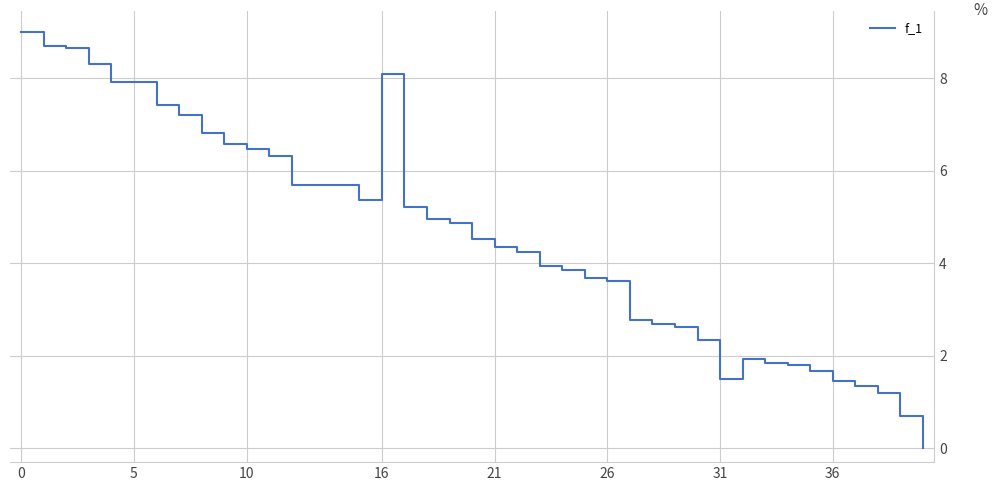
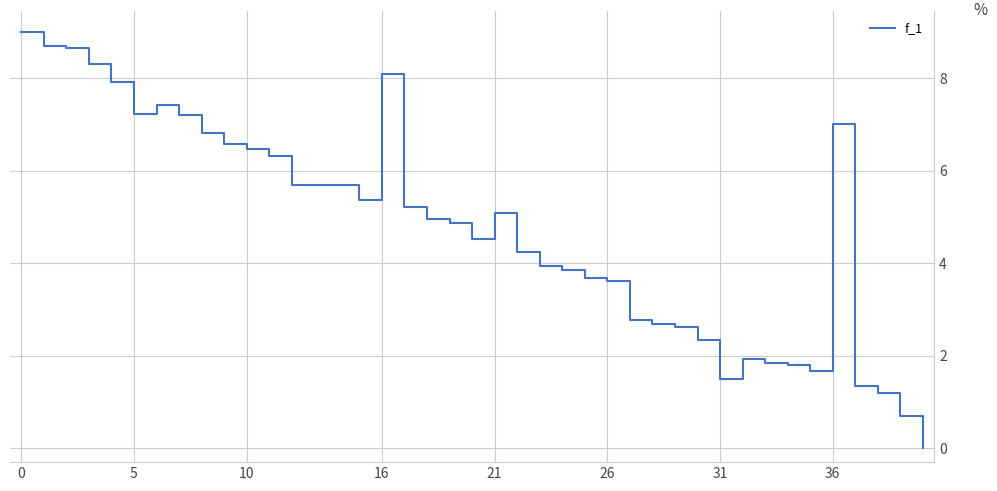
5: 7.9 -> 7.2
21: 4.4 -> 5.1
36: 1.5 -> 7.0
